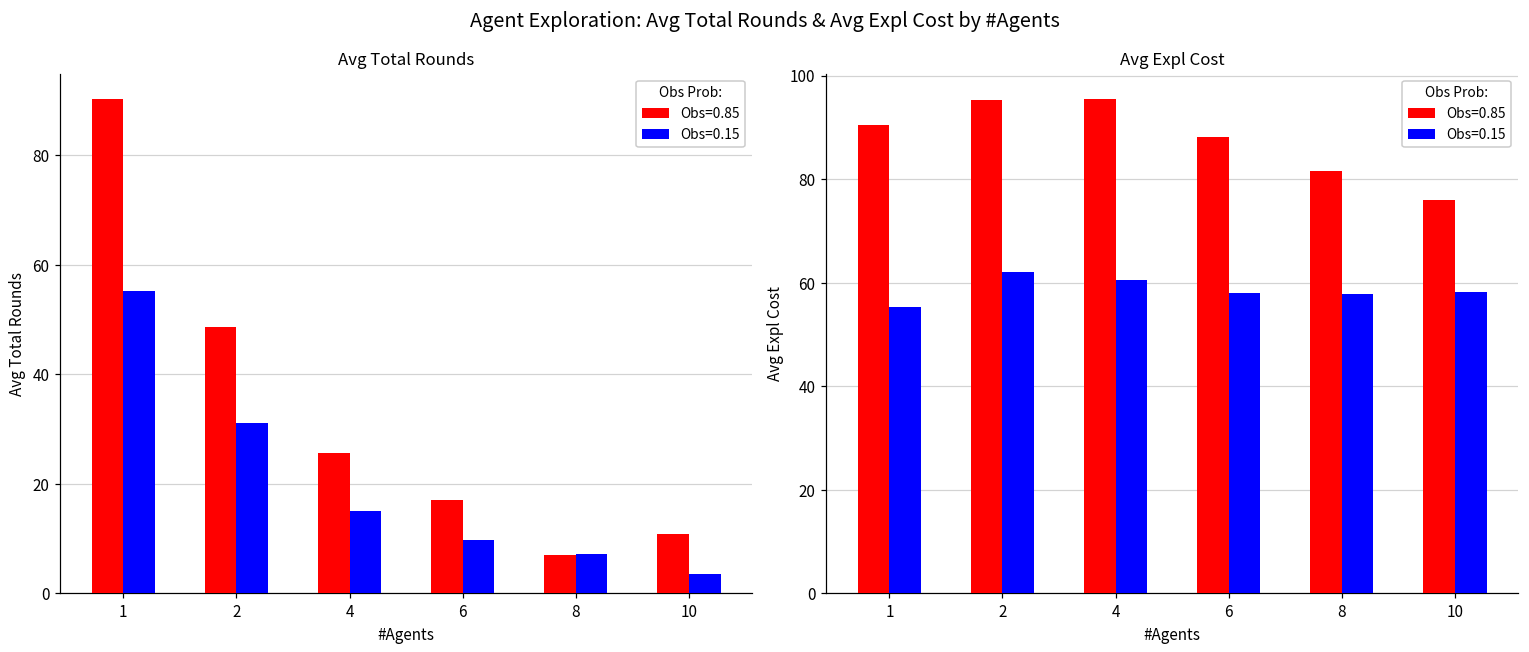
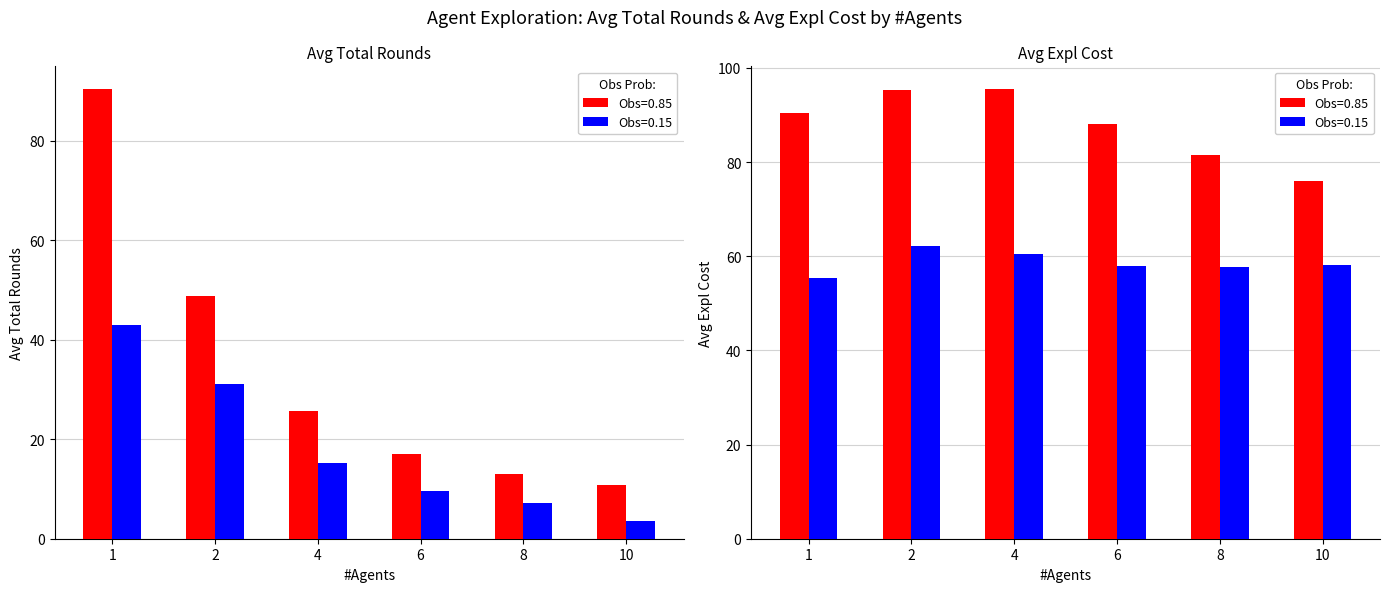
Avg Total Rounds, Obs=0.15, 1: 55 -> 43
Avg Total Rounds, Obs=0.85, 8: 7 -> 13
